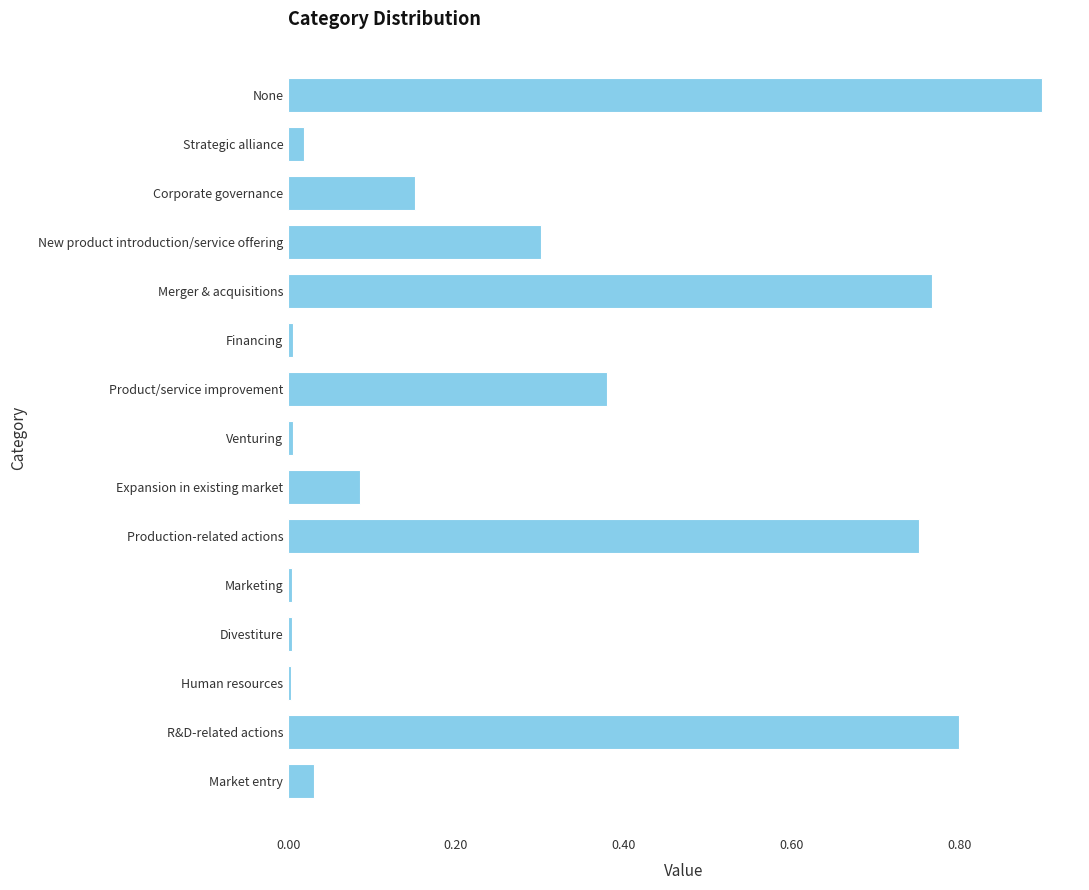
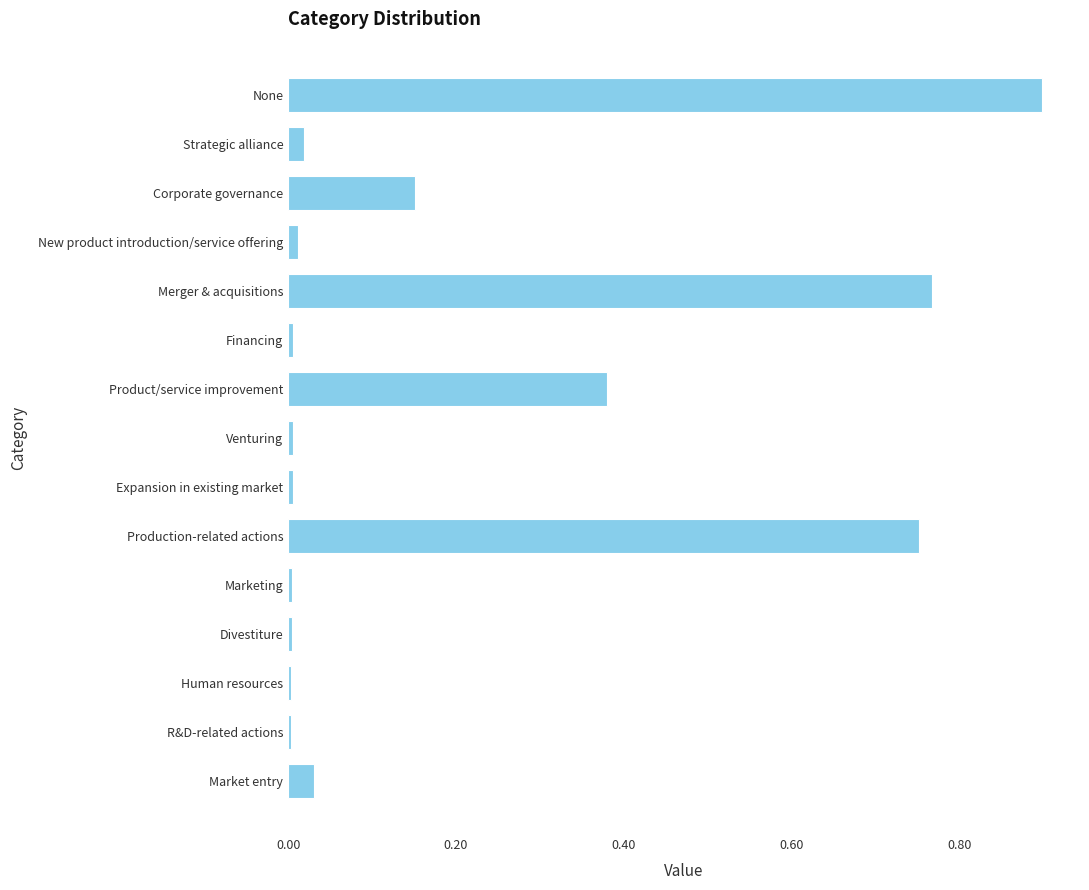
New product introduction/service offering: 0.30 -> 0.01
Expansion in existing market: 0.09 -> 0.01
R&D-related actions: 0.80 -> 0.00
